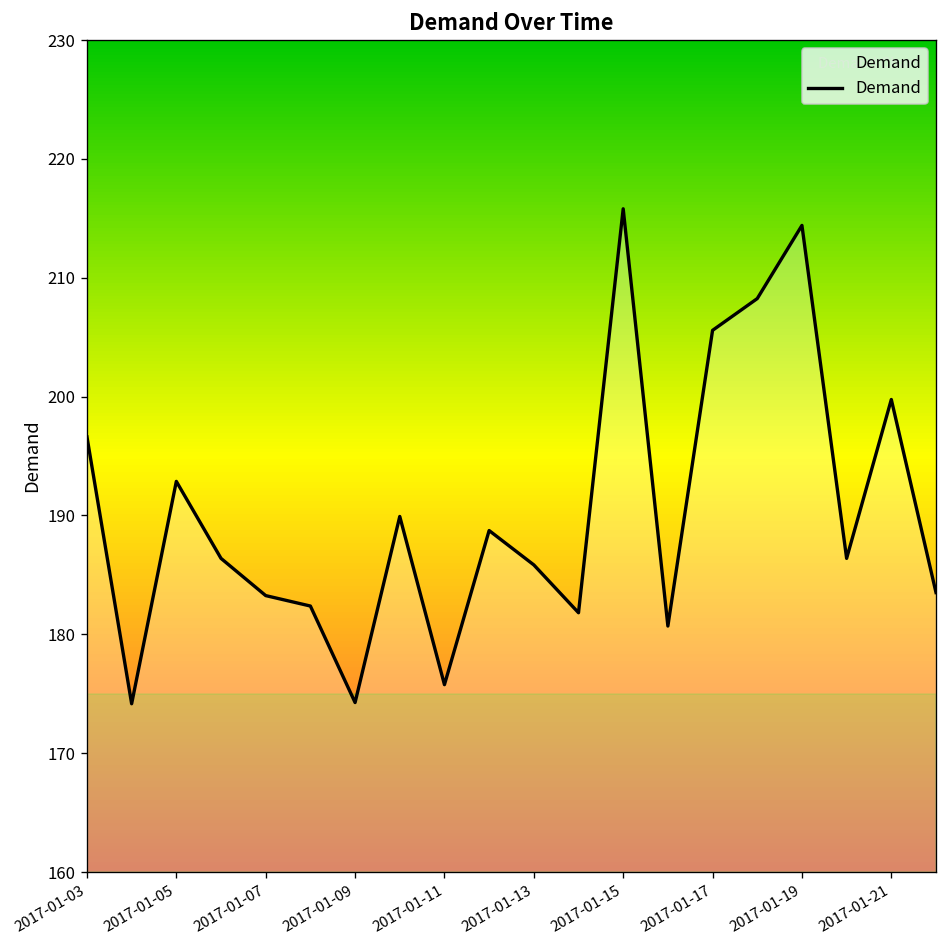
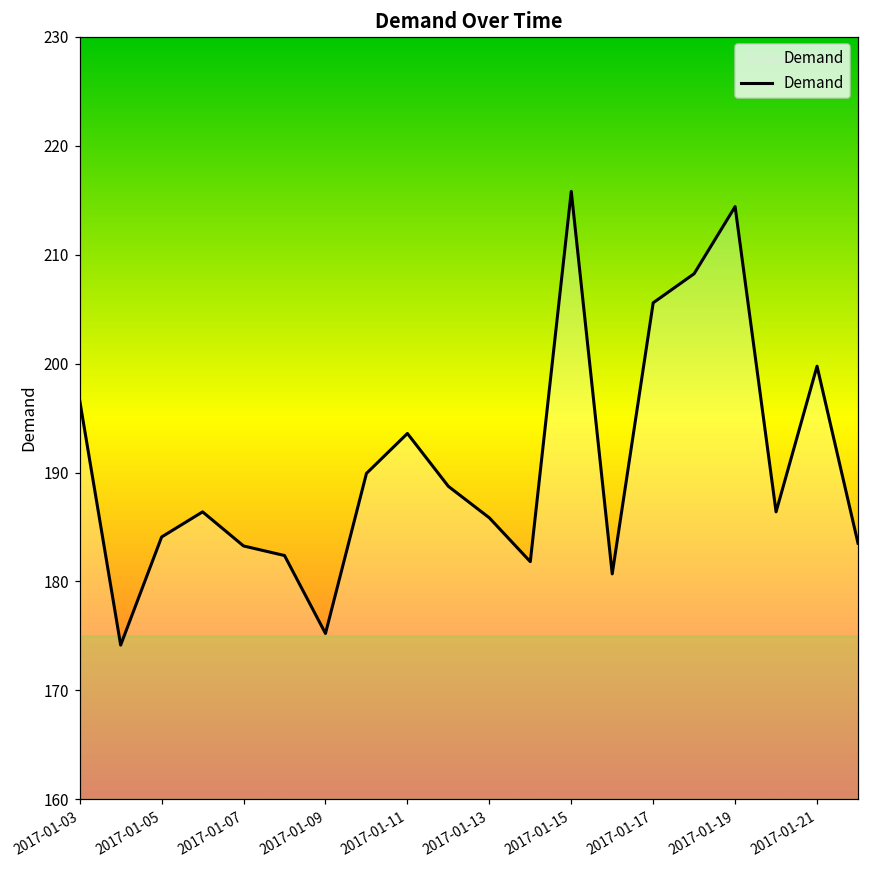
2017-01-05: 193 -> 184
2017-01-09: 174 -> 175
2017-01-11: 176 -> 194
